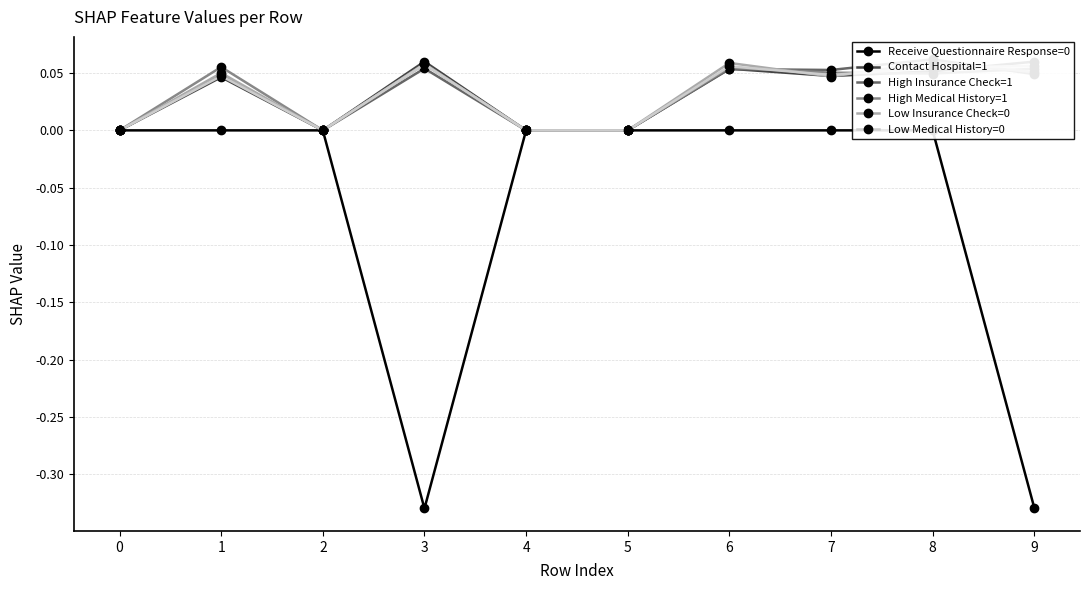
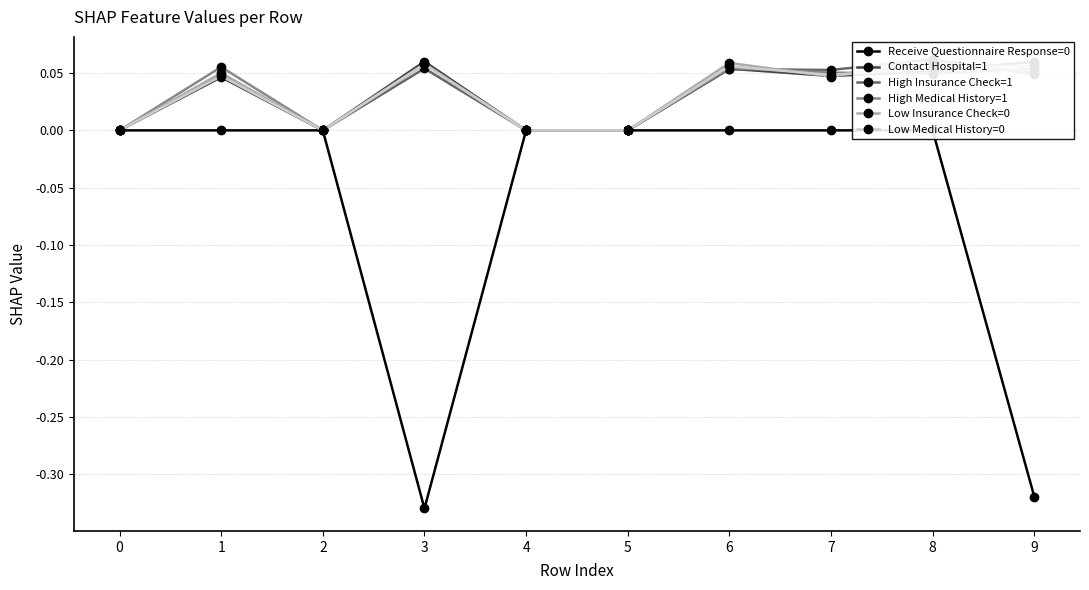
Receive Questionnaire Response=0, 9: -0.329 -> -0.320
